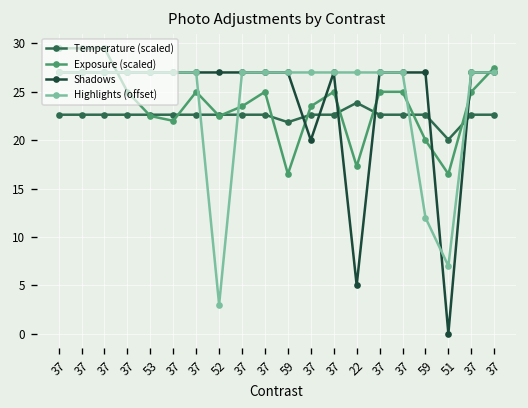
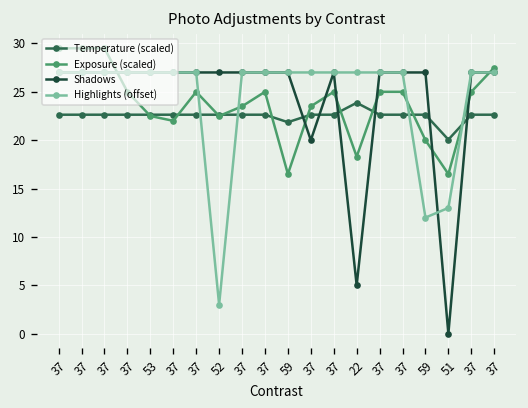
Exposure (scaled), 22: 17 -> 18
Highlights (offset), 51: 7 -> 13
